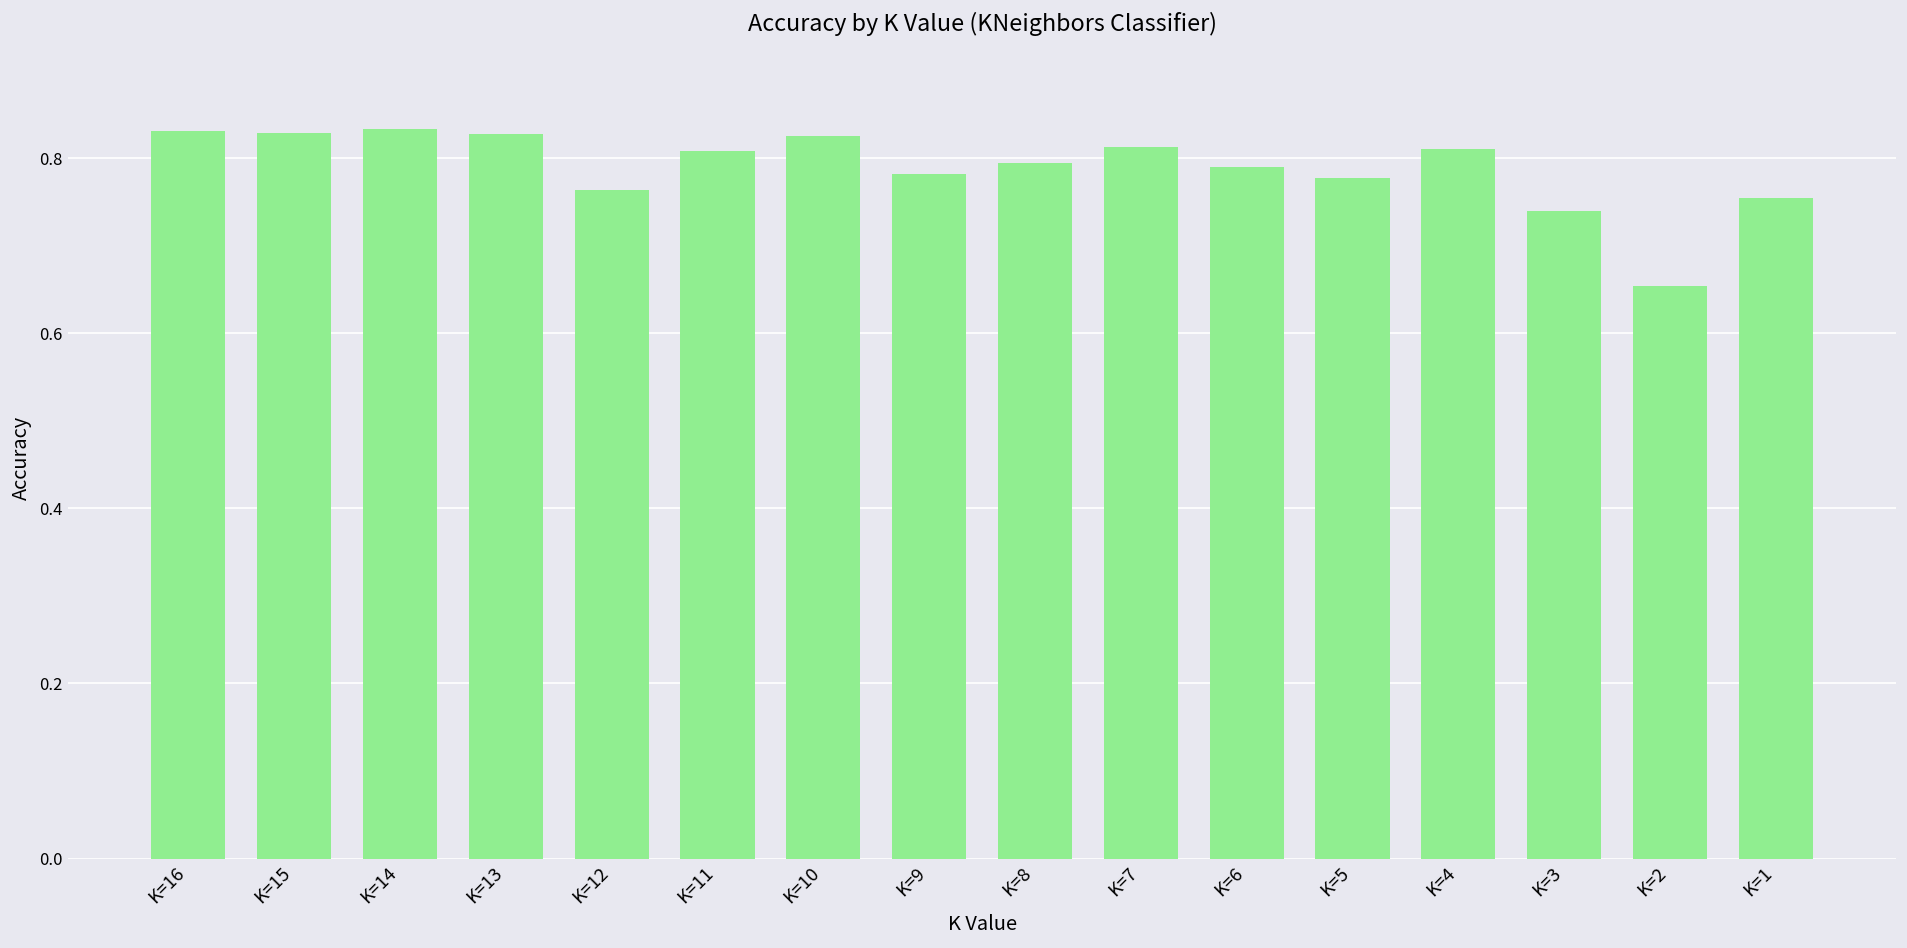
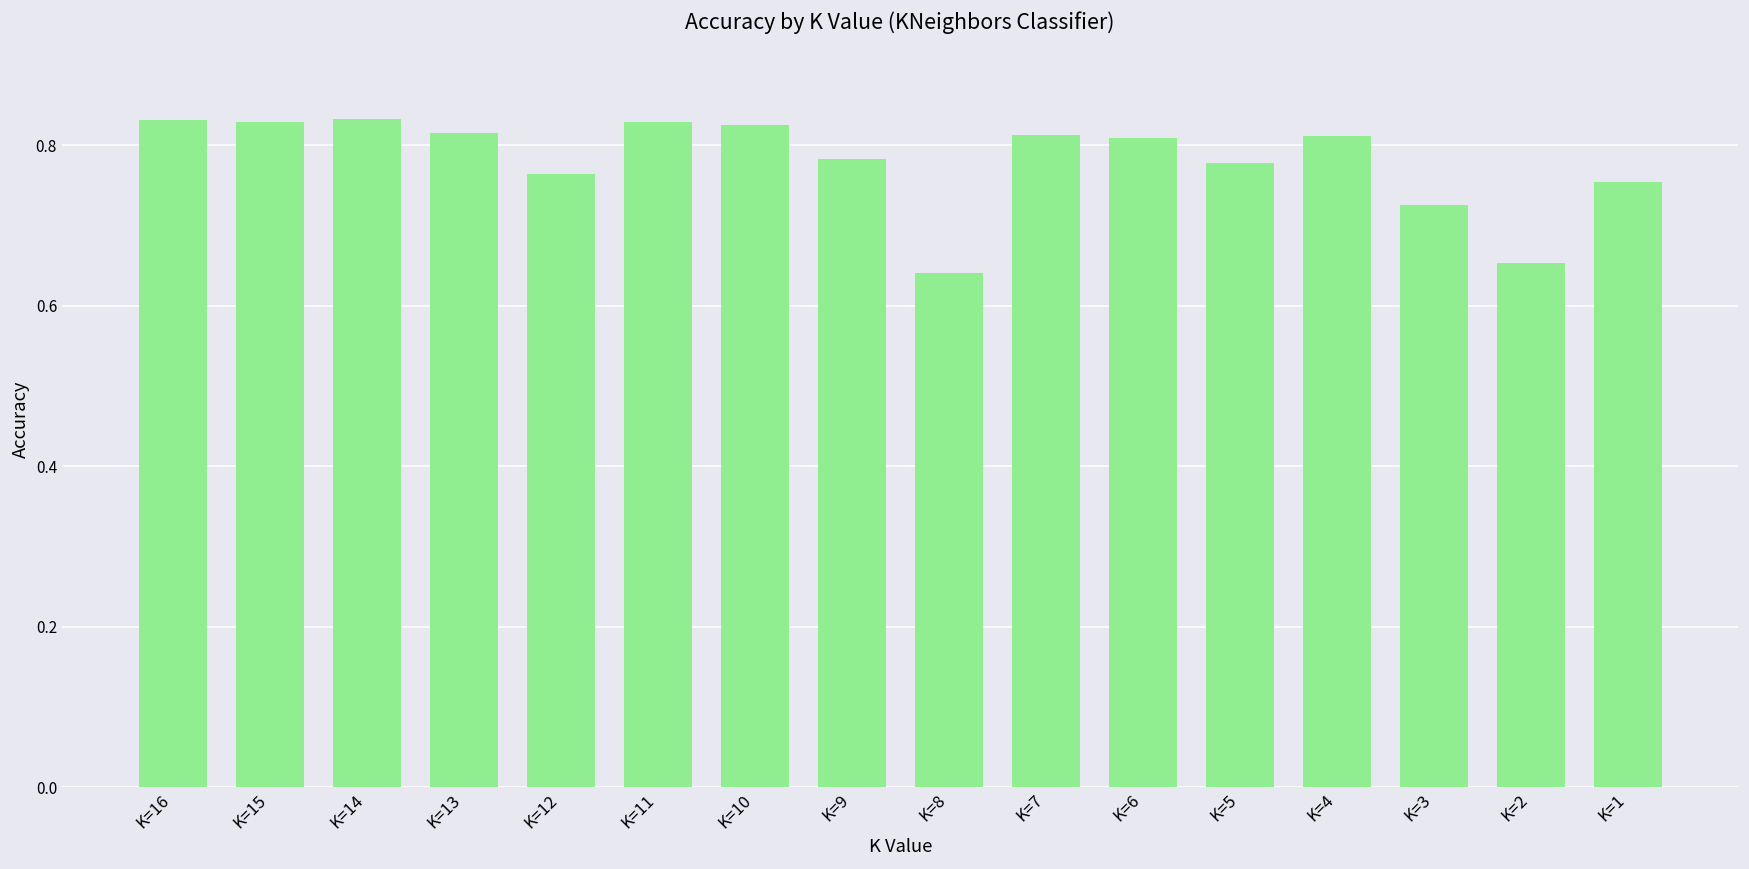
K=13: 0.83 -> 0.82
K=11: 0.81 -> 0.83
K=8: 0.80 -> 0.64
K=6: 0.79 -> 0.81
K=3: 0.74 -> 0.73
